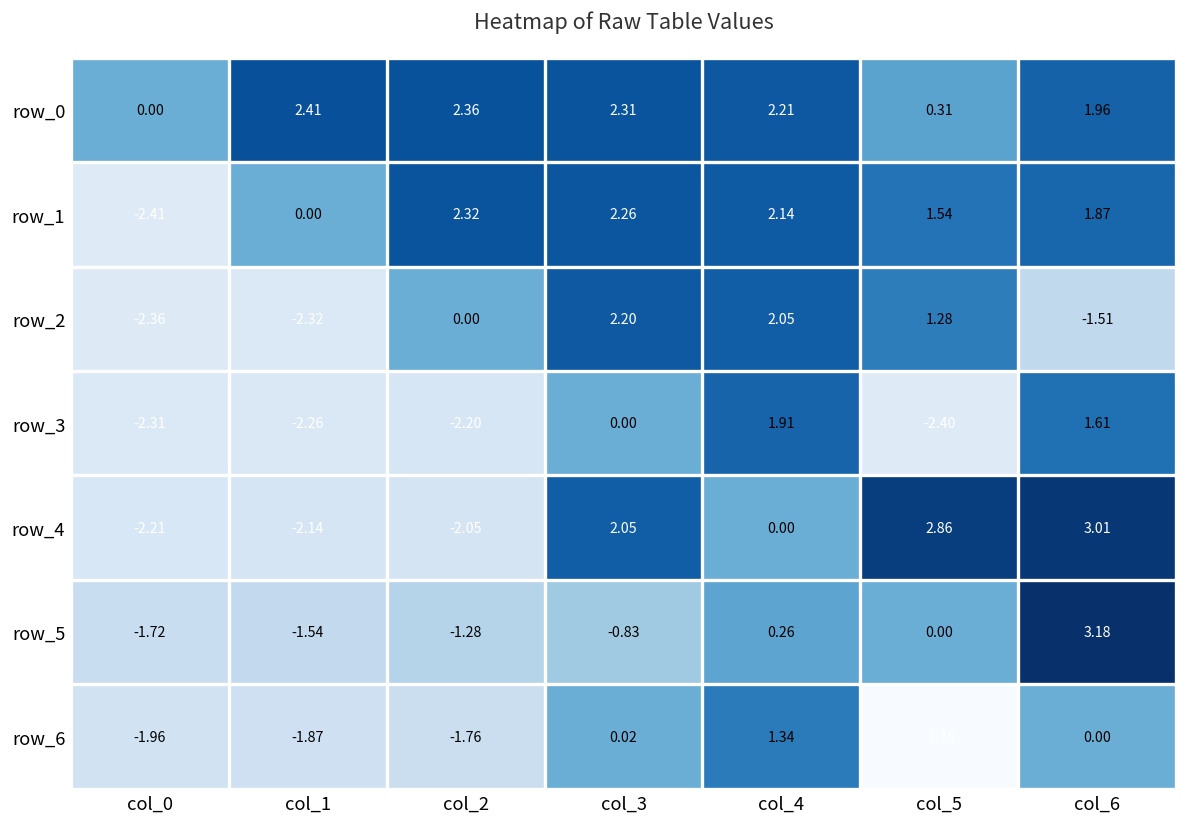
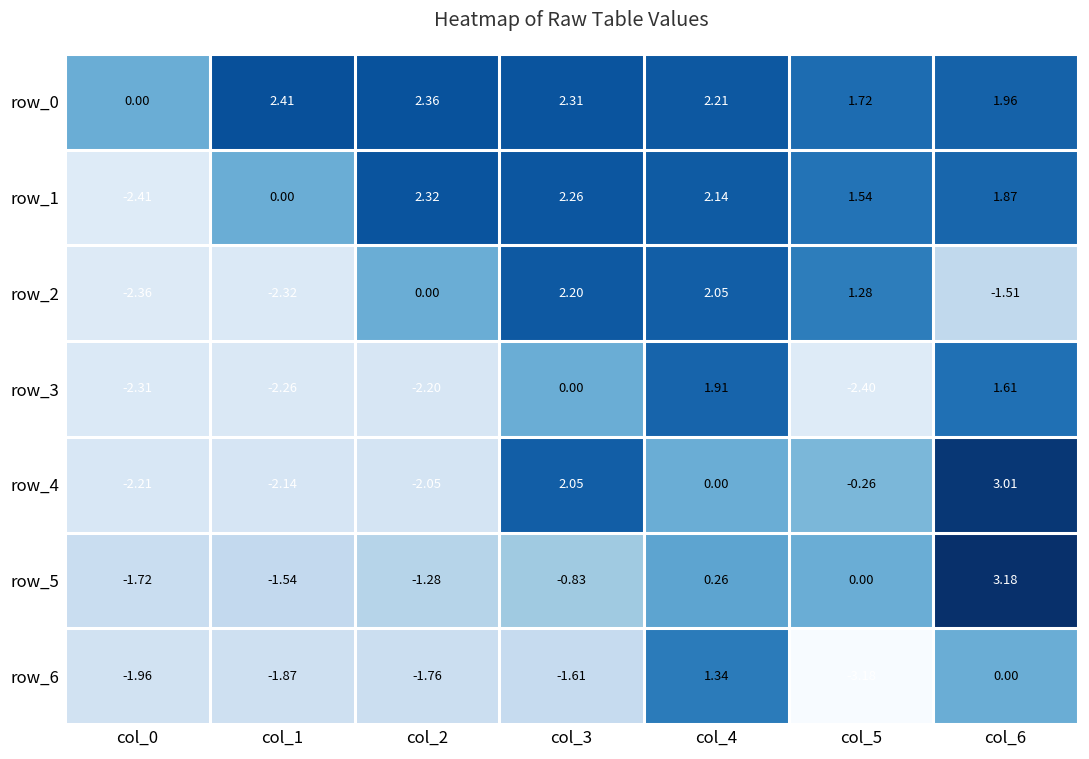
row_0, col_5: 0.31 -> 1.72
row_4, col_5: 2.86 -> -0.26
row_6, col_3: 0.02 -> -1.61
